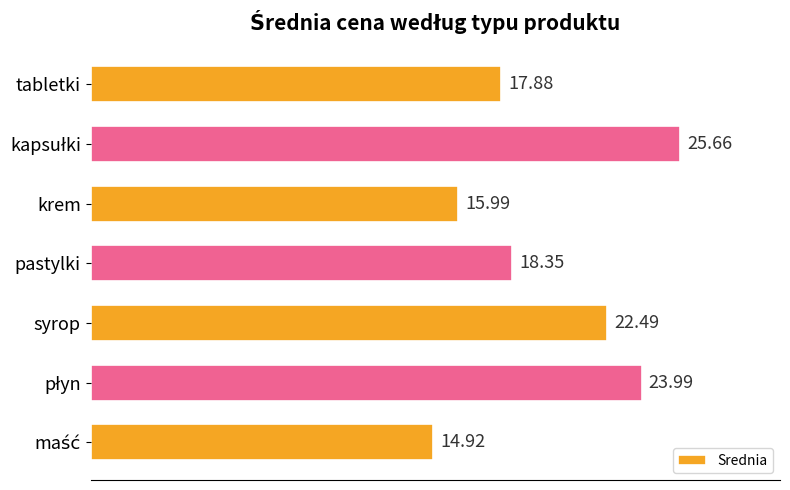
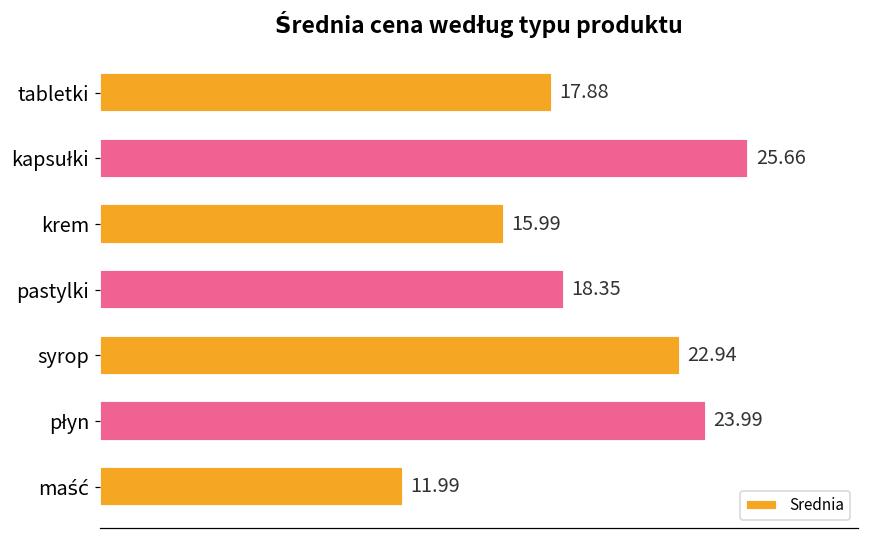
syrop: 22.49 -> 22.94
maść: 14.92 -> 11.99
